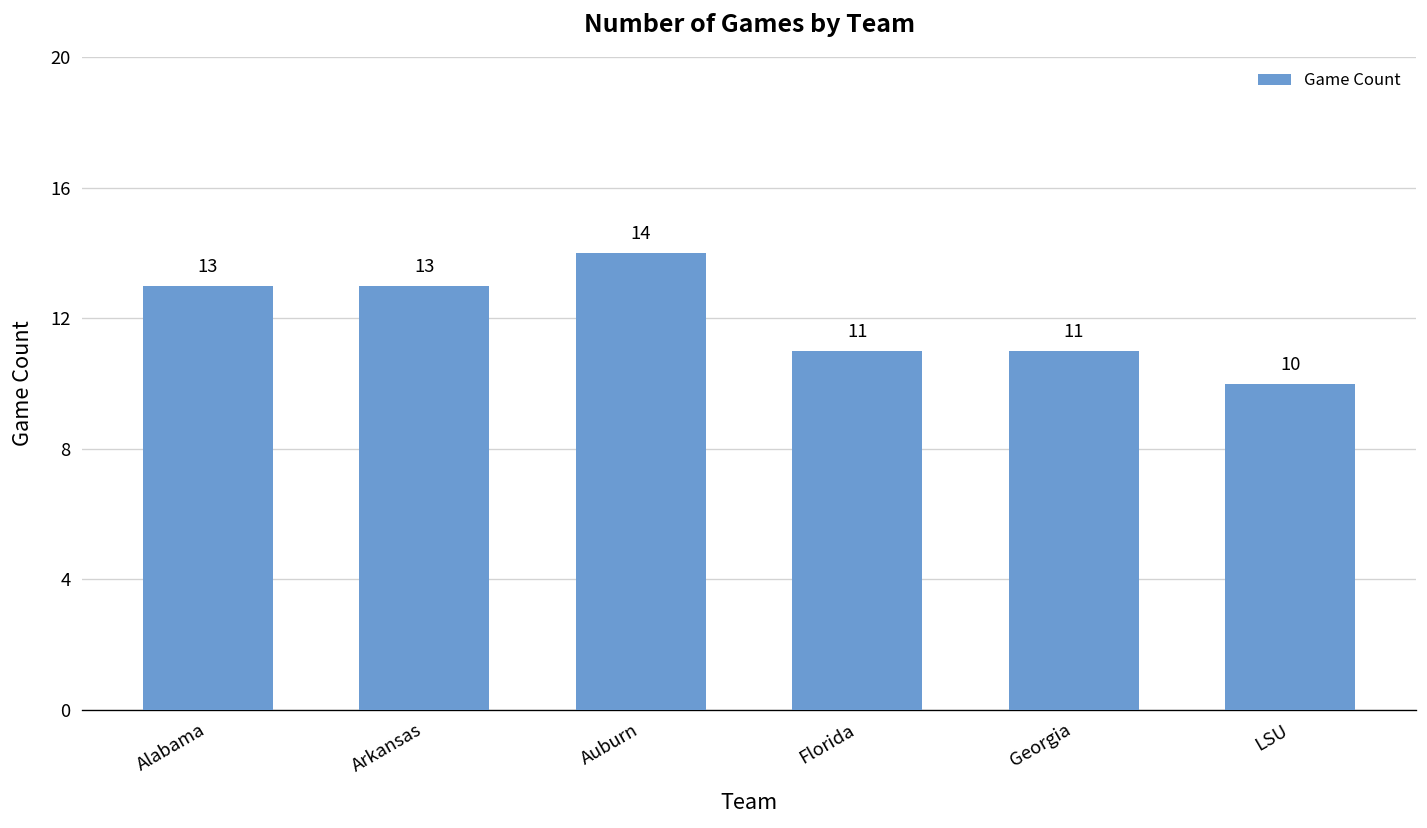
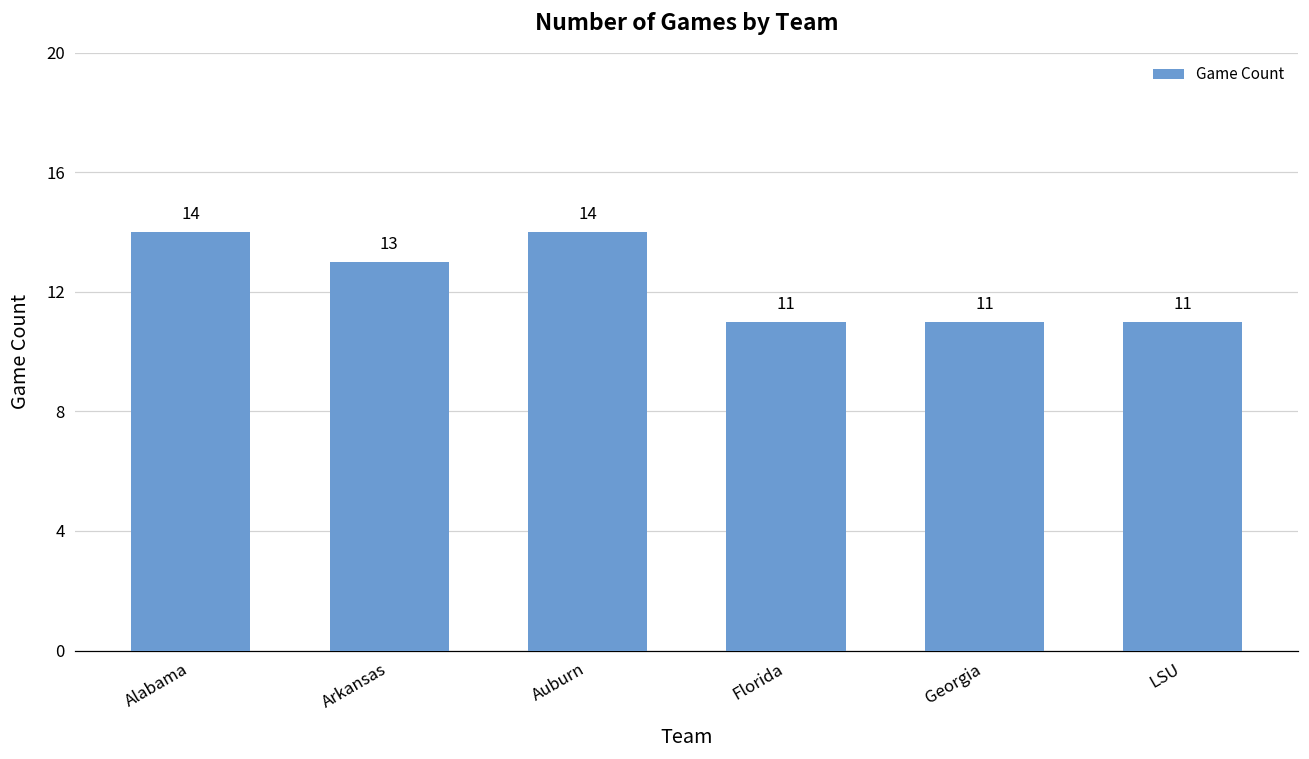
Alabama: 13 -> 14
LSU: 10 -> 11
